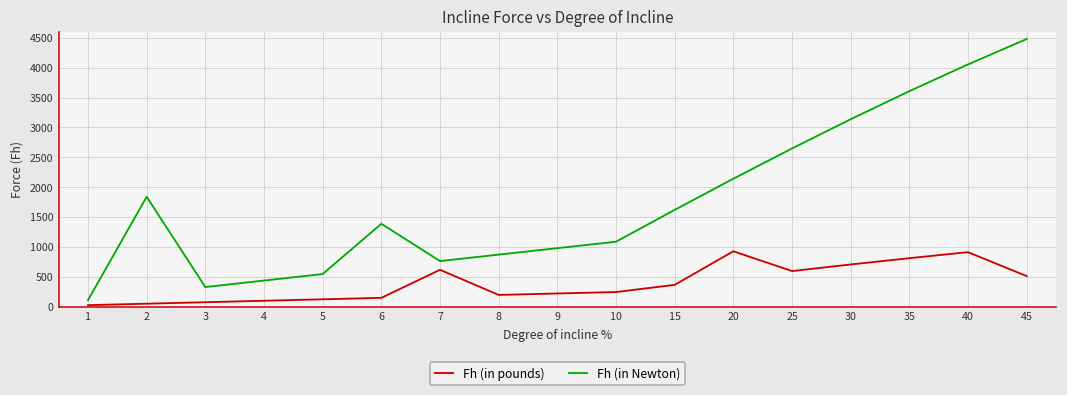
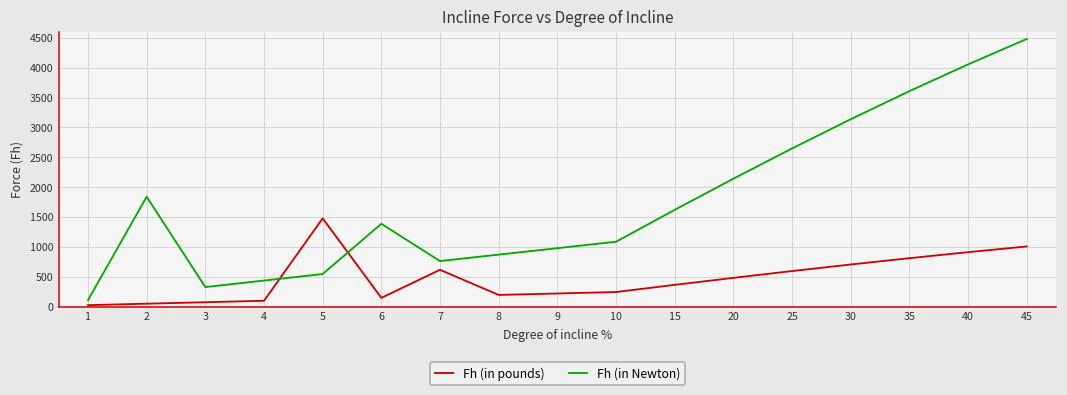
Fh (in pounds), 5: 100 -> 1500
Fh (in pounds), 20: 900 -> 500
Fh (in pounds), 45: 500 -> 1000
